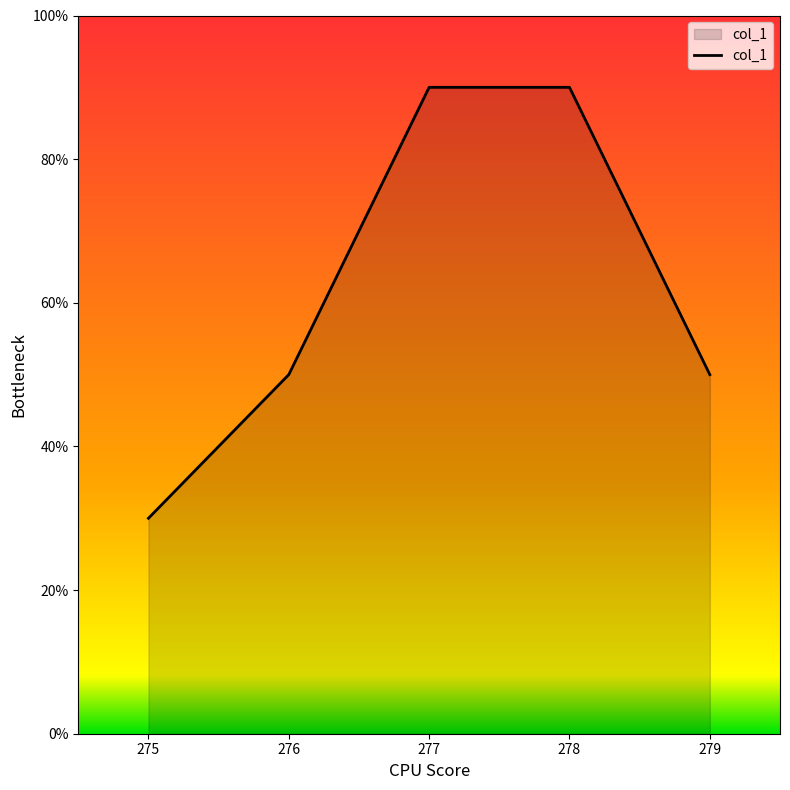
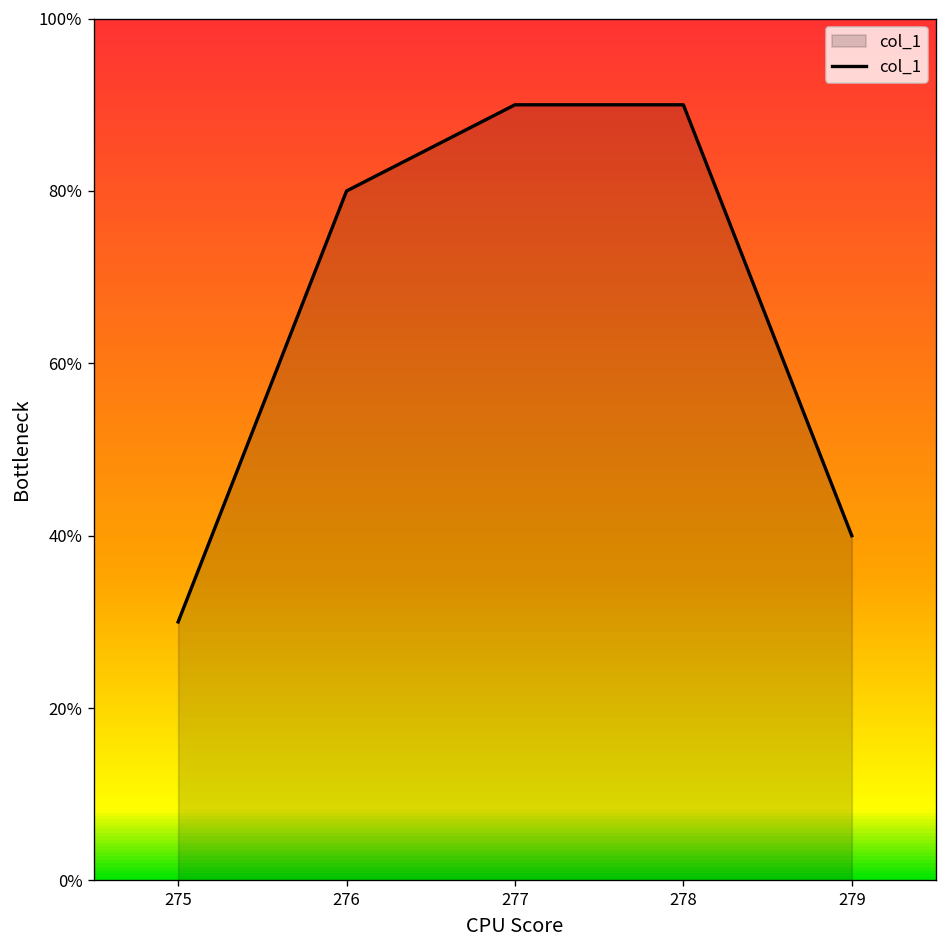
276: 50% -> 80%
279: 50% -> 40%
